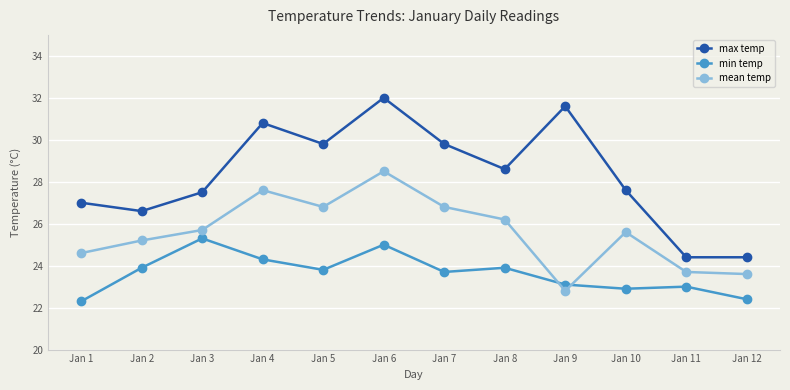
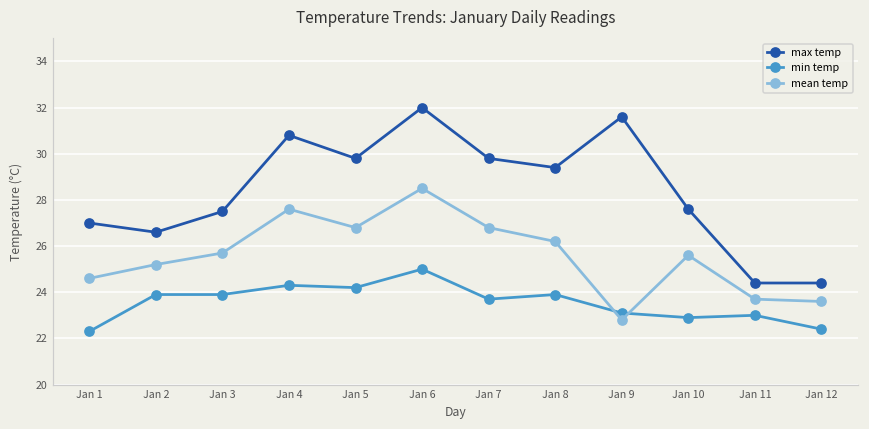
min temp, Jan 3: 25.3 -> 23.9
min temp, Jan 5: 23.8 -> 24.2
max temp, Jan 8: 28.6 -> 29.4
